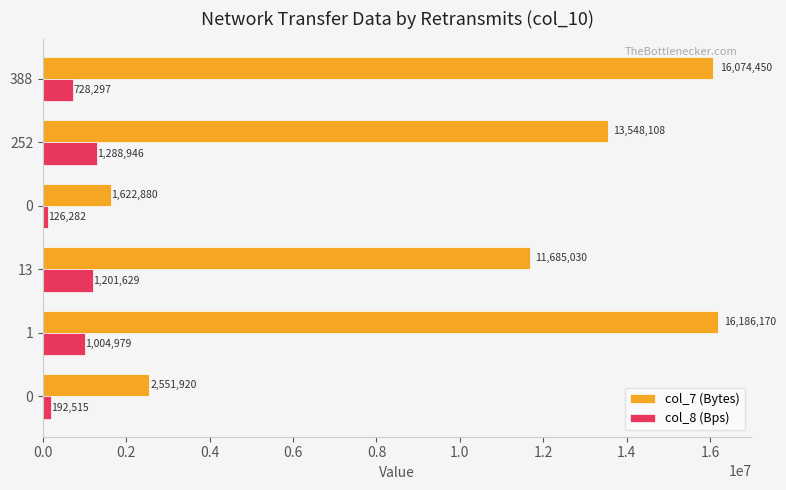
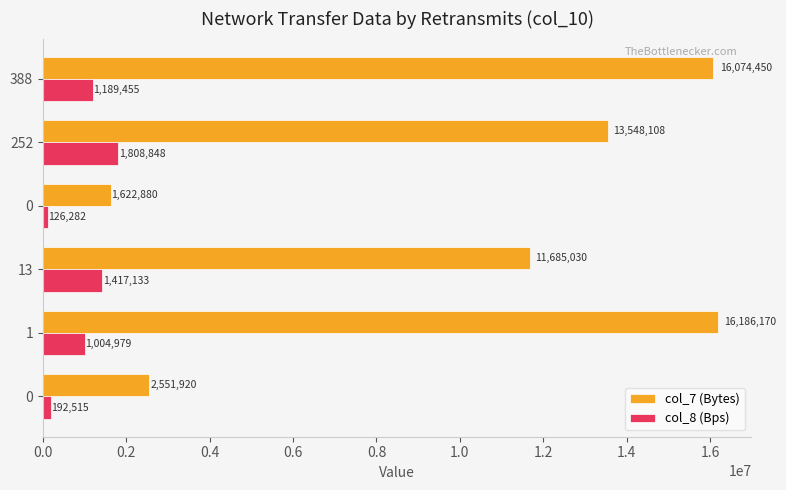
col_8 (Bps), 388: 728,297 -> 1,189,455
col_8 (Bps), 252: 1,288,946 -> 1,808,848
col_8 (Bps), 13: 1,201,629 -> 1,417,133
